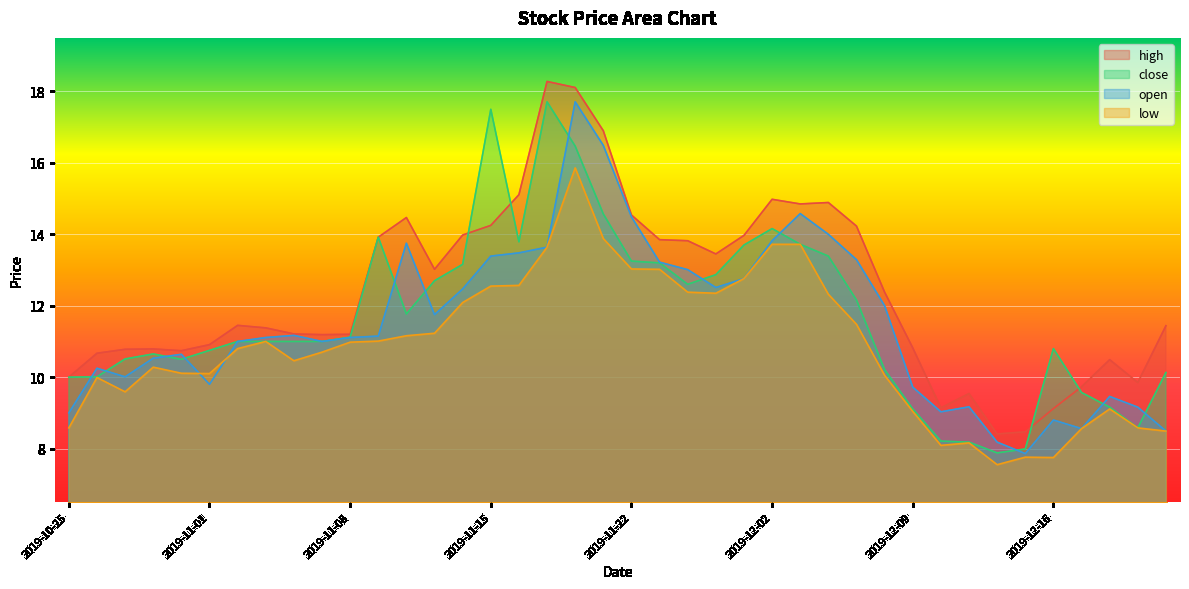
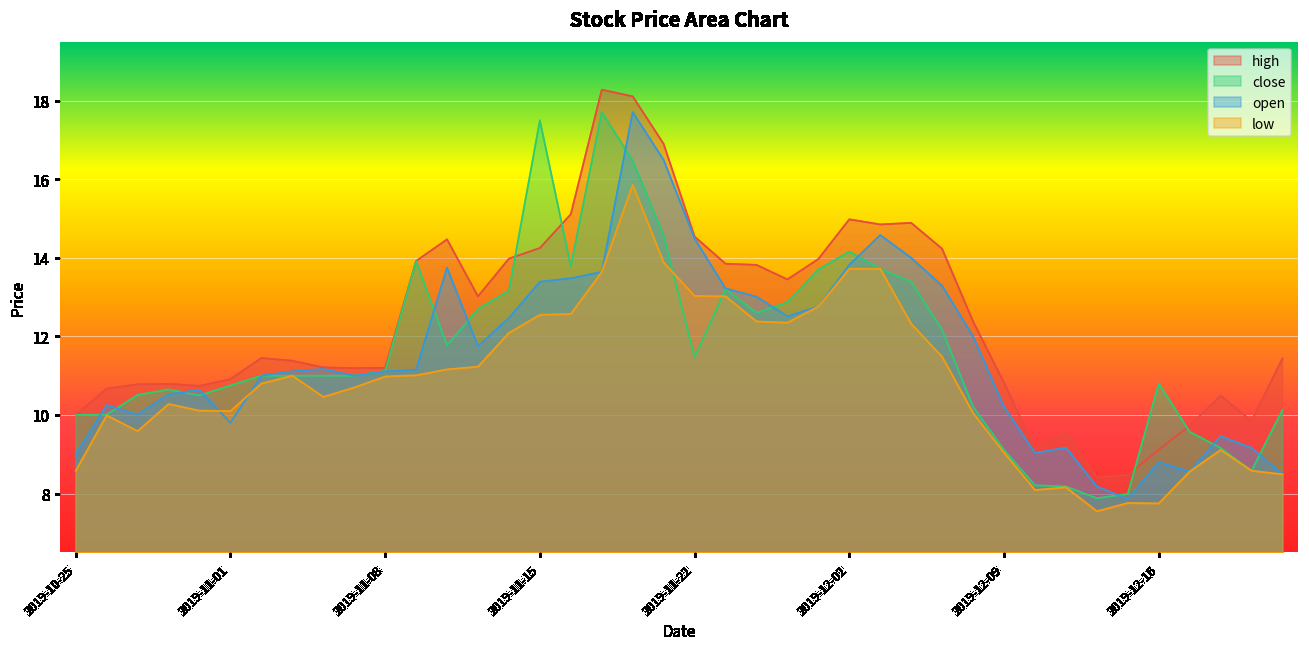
close, 2019-11-22: 13.3 -> 11.5
open, 2019-12-09: 9.7 -> 10.2
